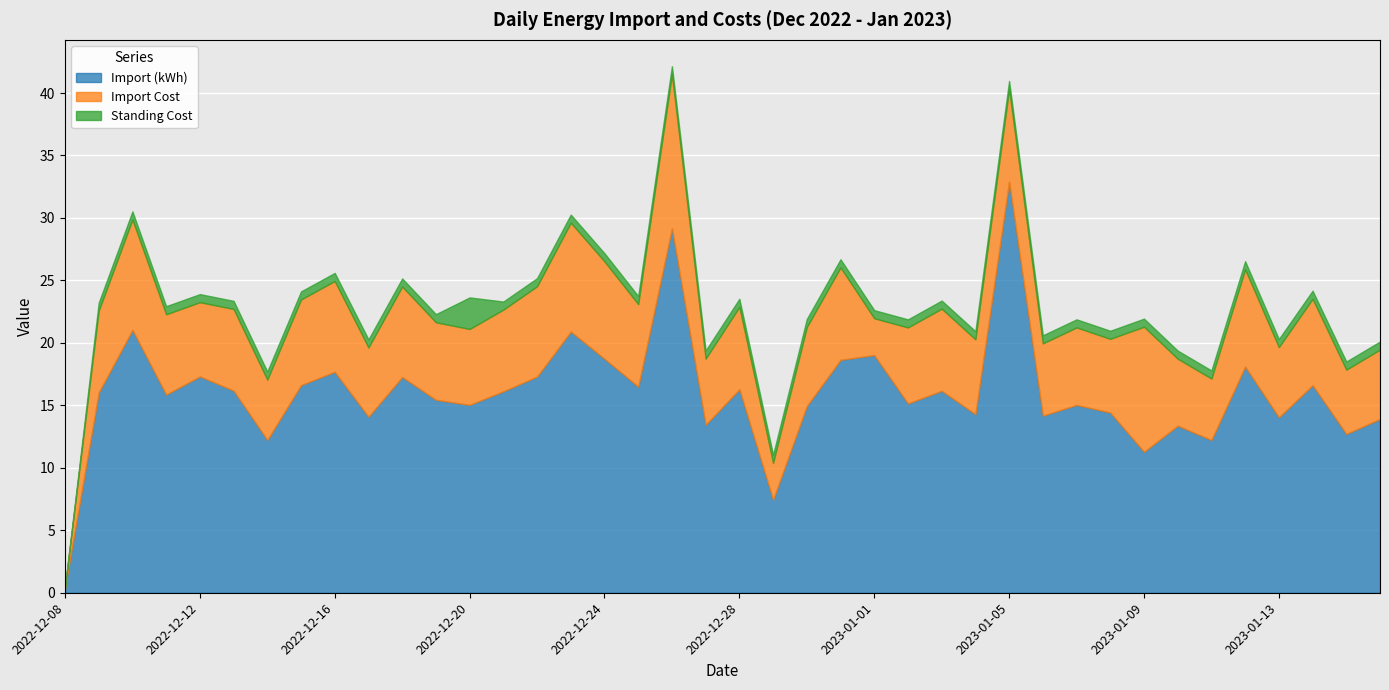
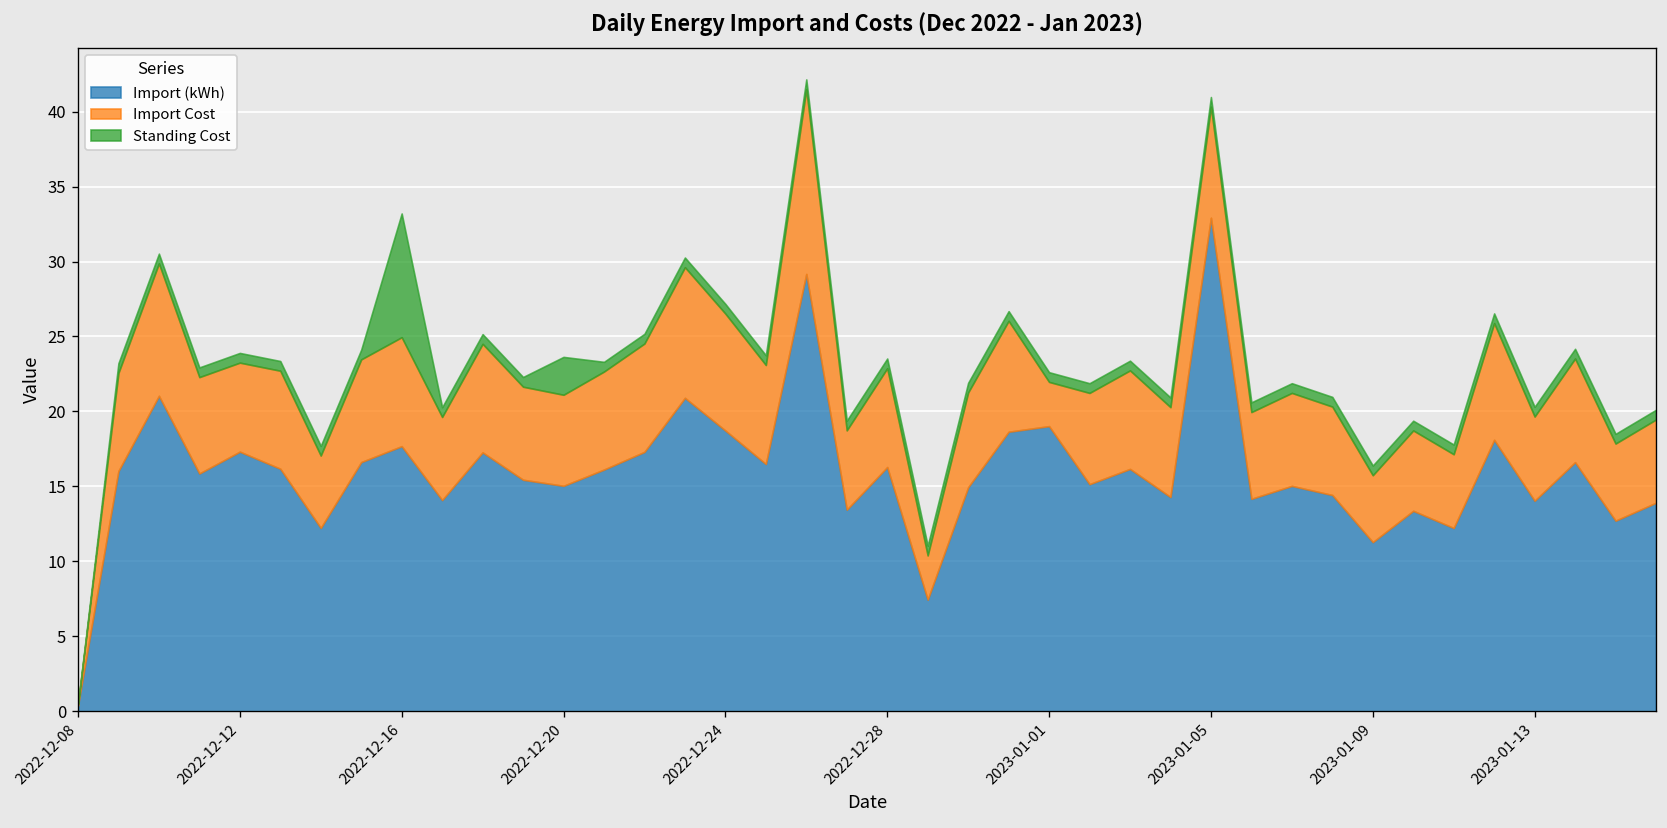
Standing Cost, 2022-12-16: 0.6 -> 8.3
Import Cost, 2023-01-09: 10.0 -> 4.5
